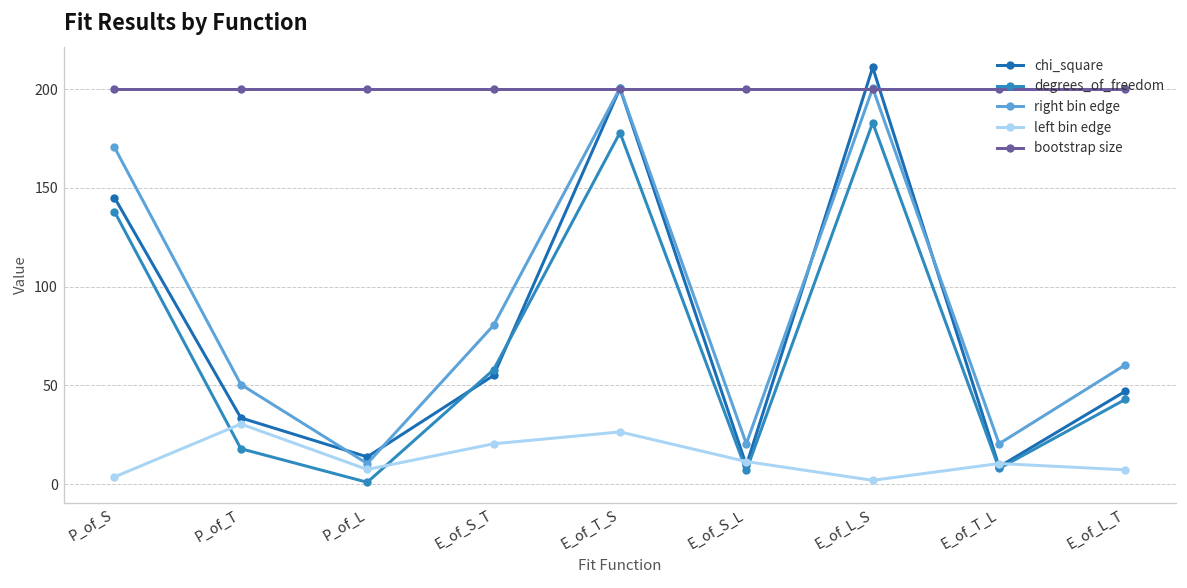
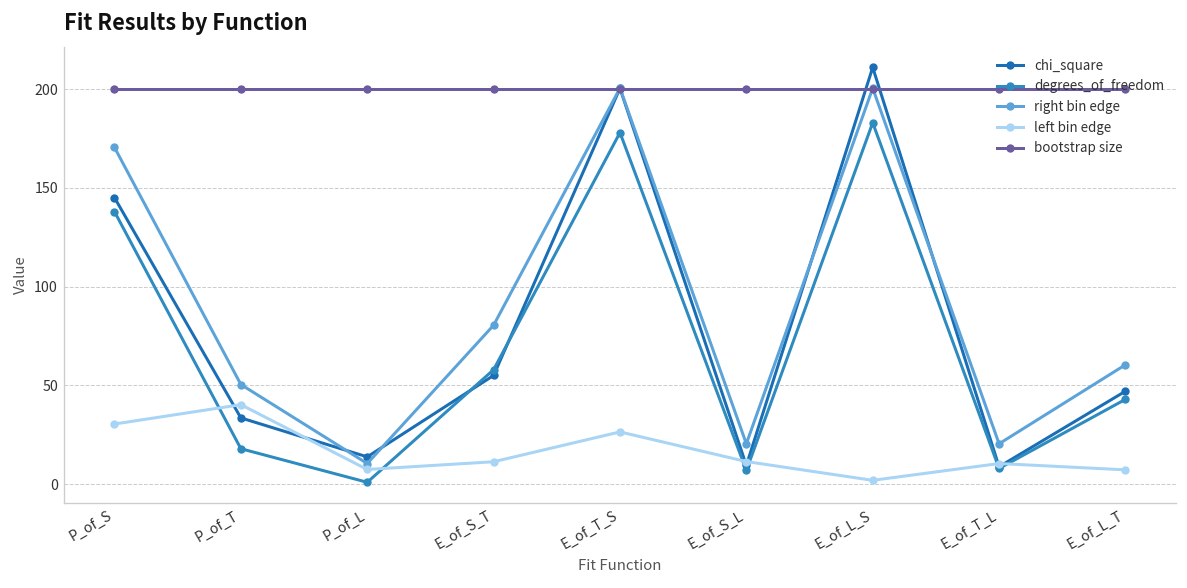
left bin edge, P_of_S: 4 -> 31
left bin edge, P_of_T: 31 -> 40
left bin edge, E_of_S_T: 21 -> 11
